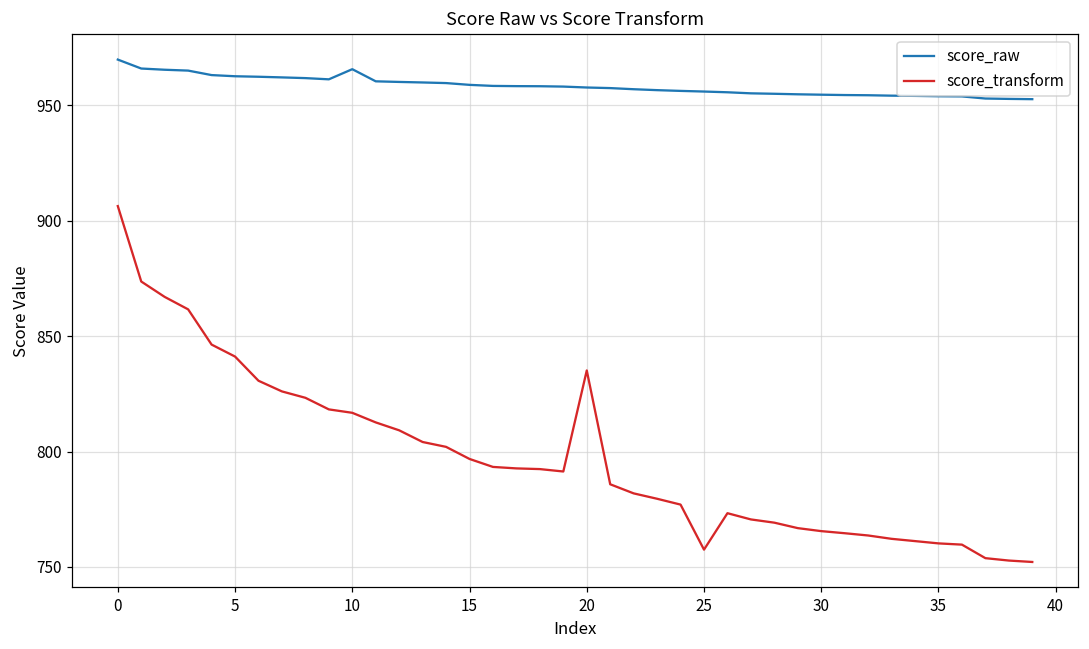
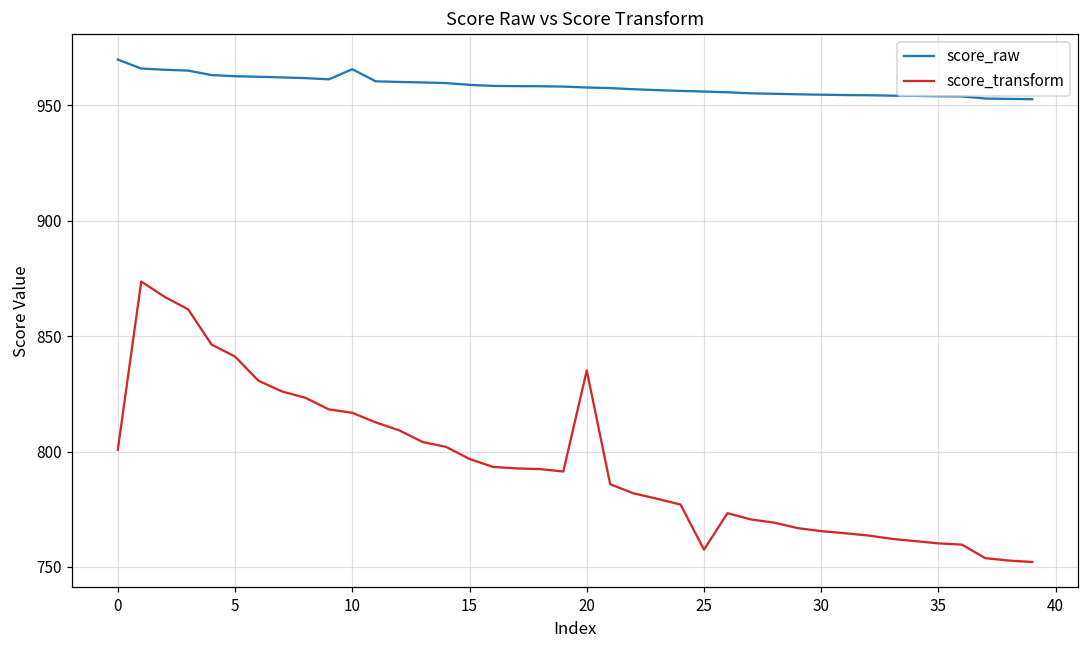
score_transform, 0: 906 -> 801
